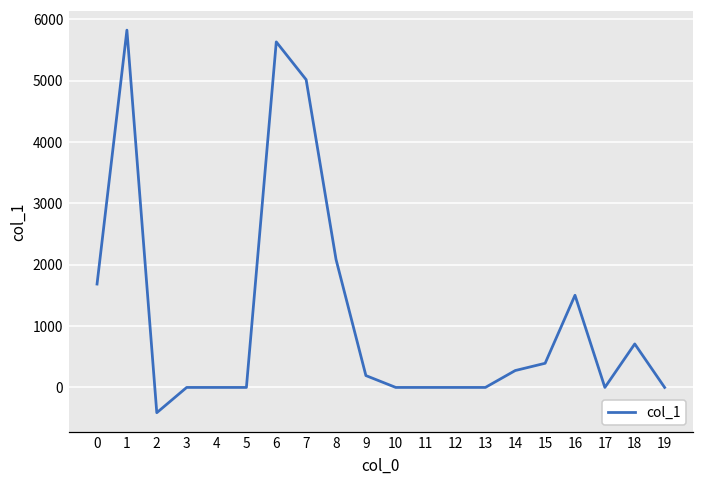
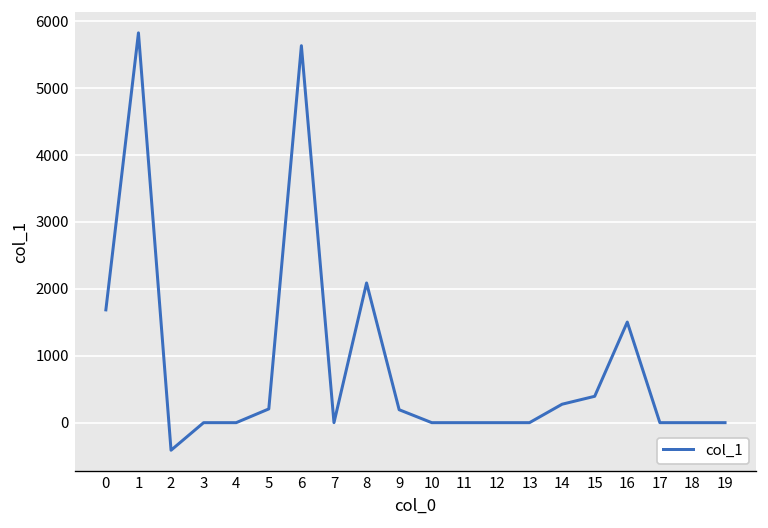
5: 0 -> 200
7: 5000 -> 0
18: 700 -> 0
